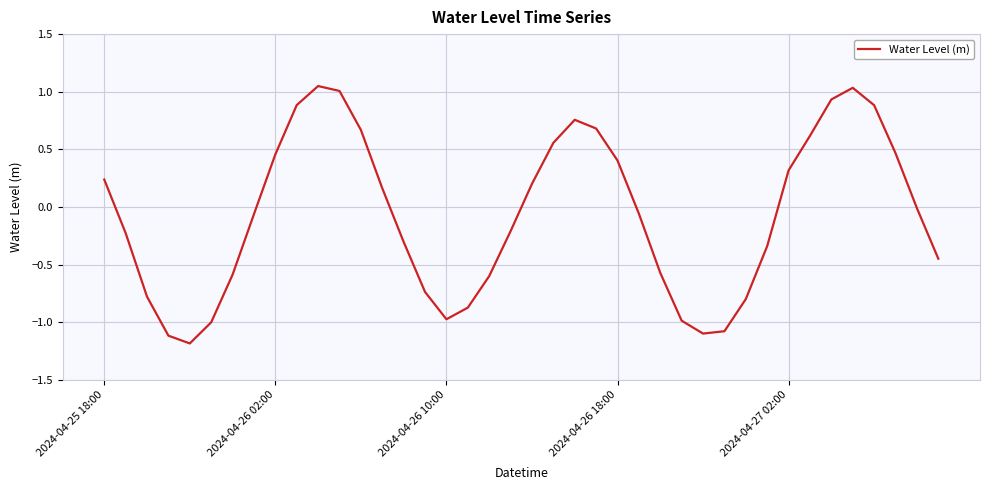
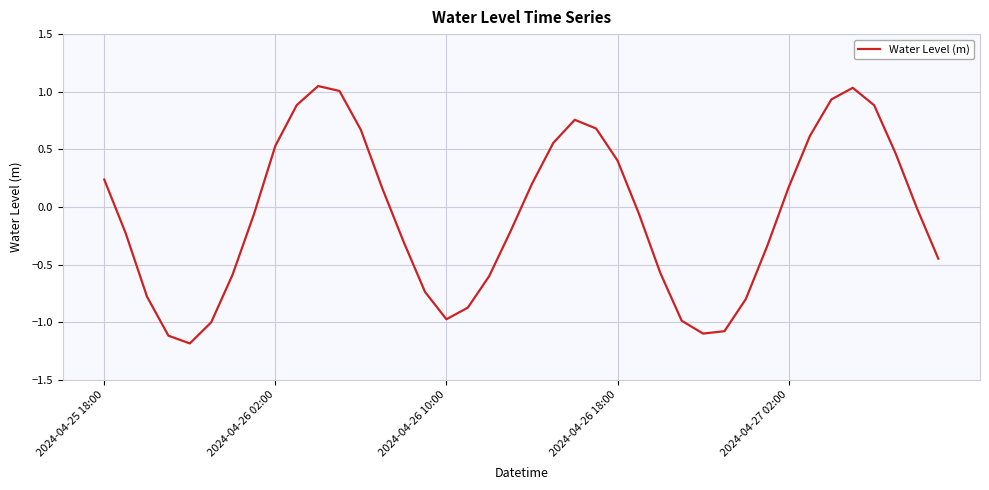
2024-04-26 02:00: 0.46 -> 0.53
2024-04-27 02:00: 0.32 -> 0.17
